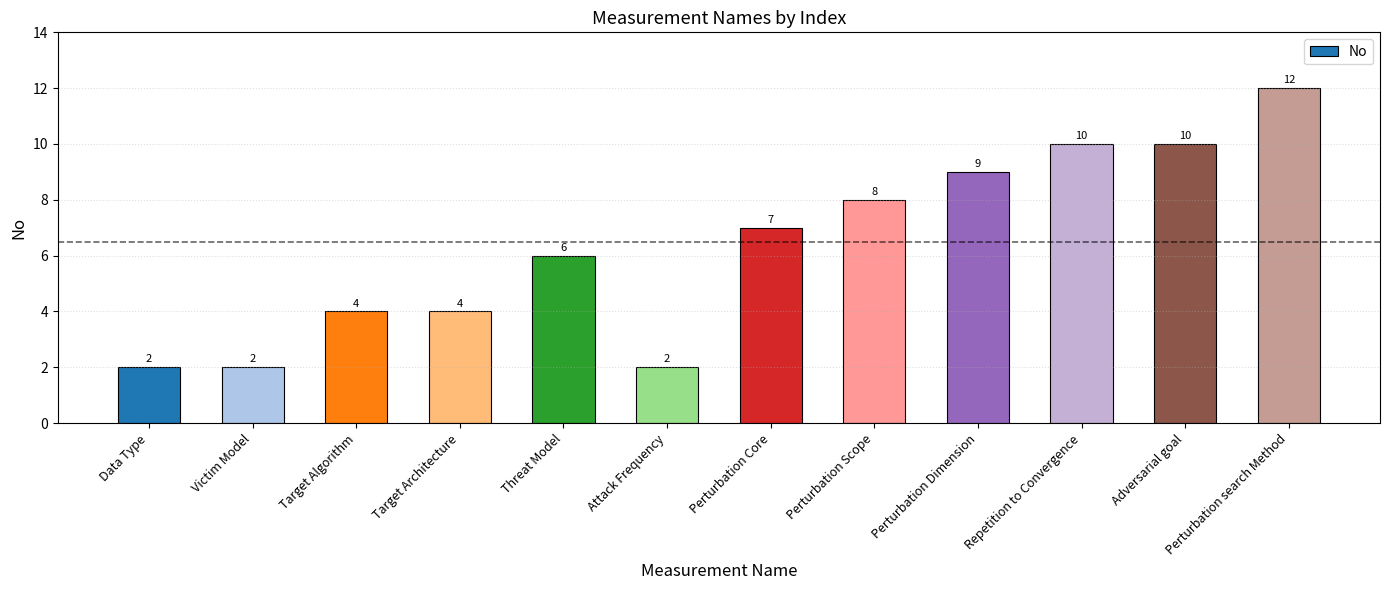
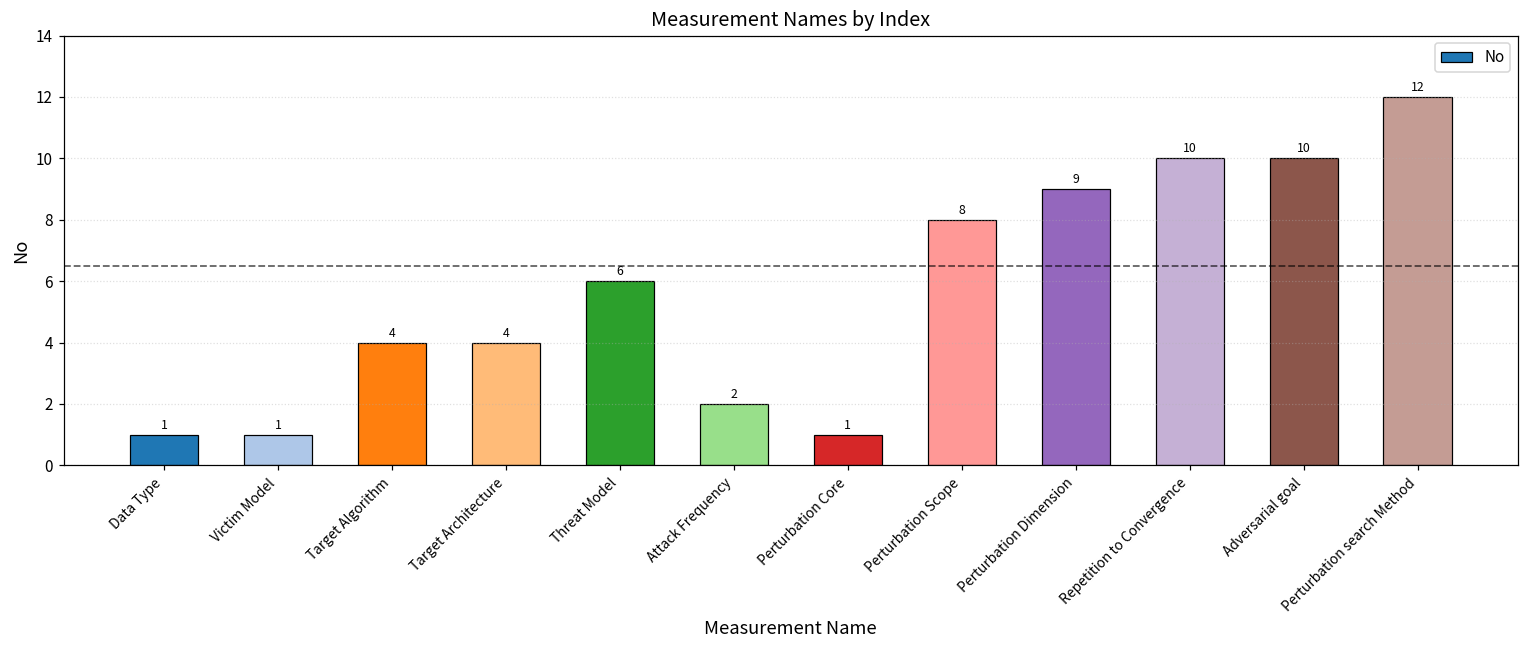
Data Type: 2 -> 1
Victim Model: 2 -> 1
Perturbation Core: 7 -> 1
